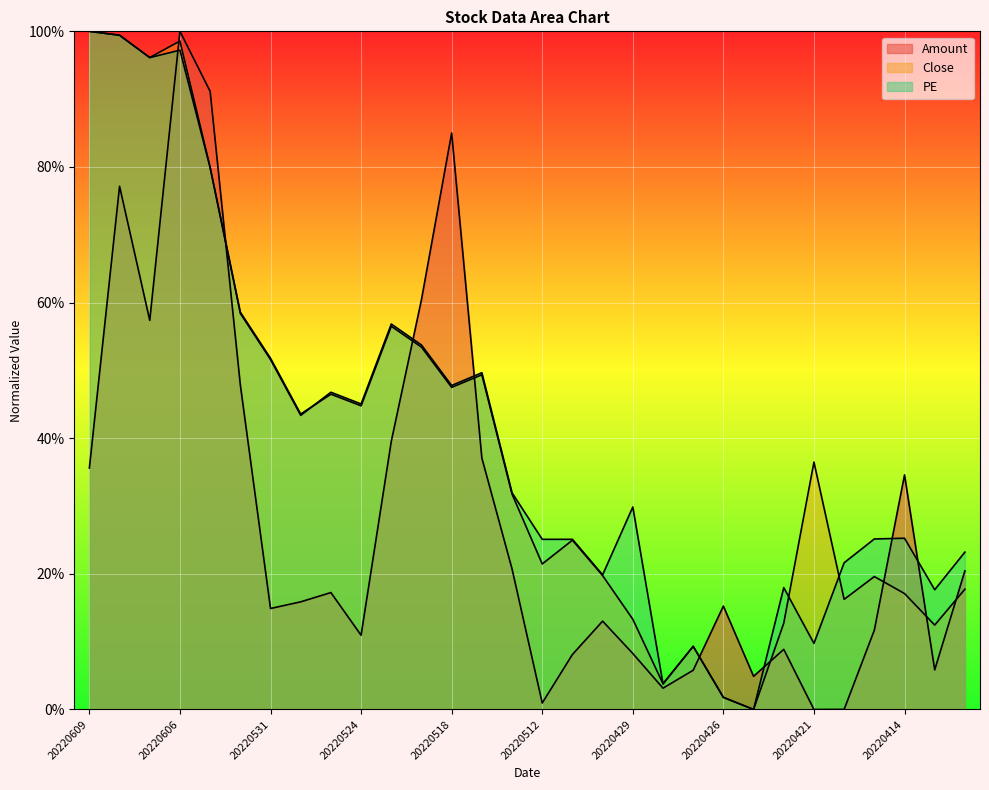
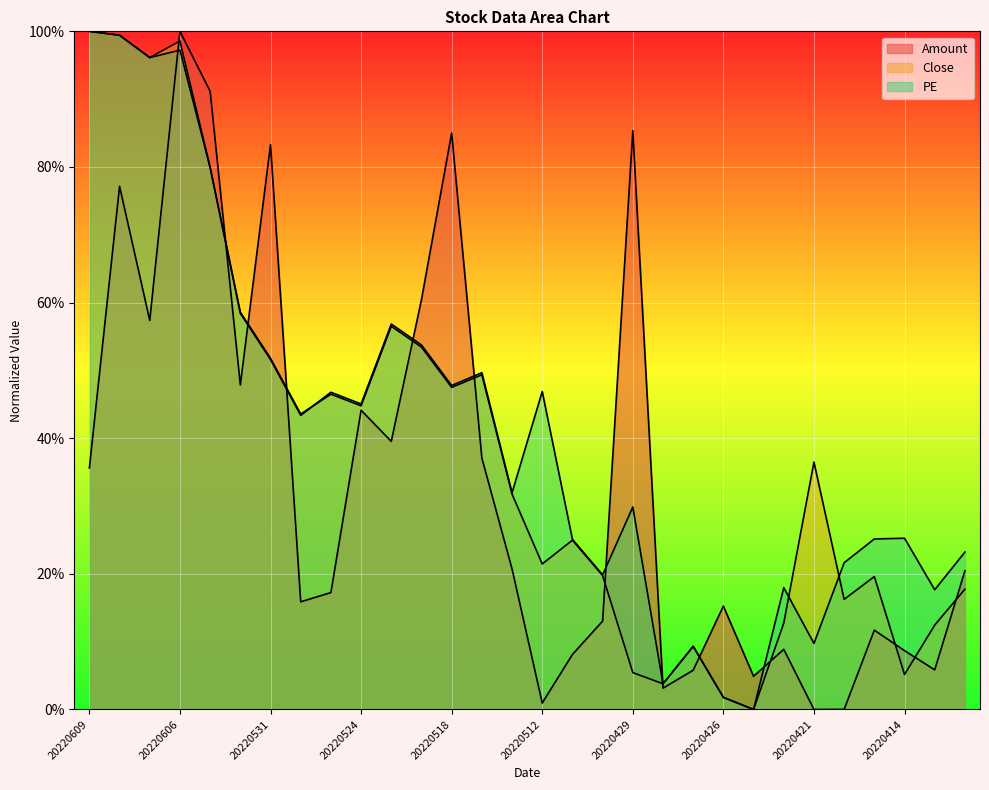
Amount, 20220531: 15% -> 83%
Amount, 20220524: 11% -> 44%
PE, 20220512: 25% -> 47%
Amount, 20220429: 8% -> 85%
Close, 20220429: 13% -> 5%
Amount, 20220414: 35% -> 9%
Close, 20220414: 17% -> 5%
